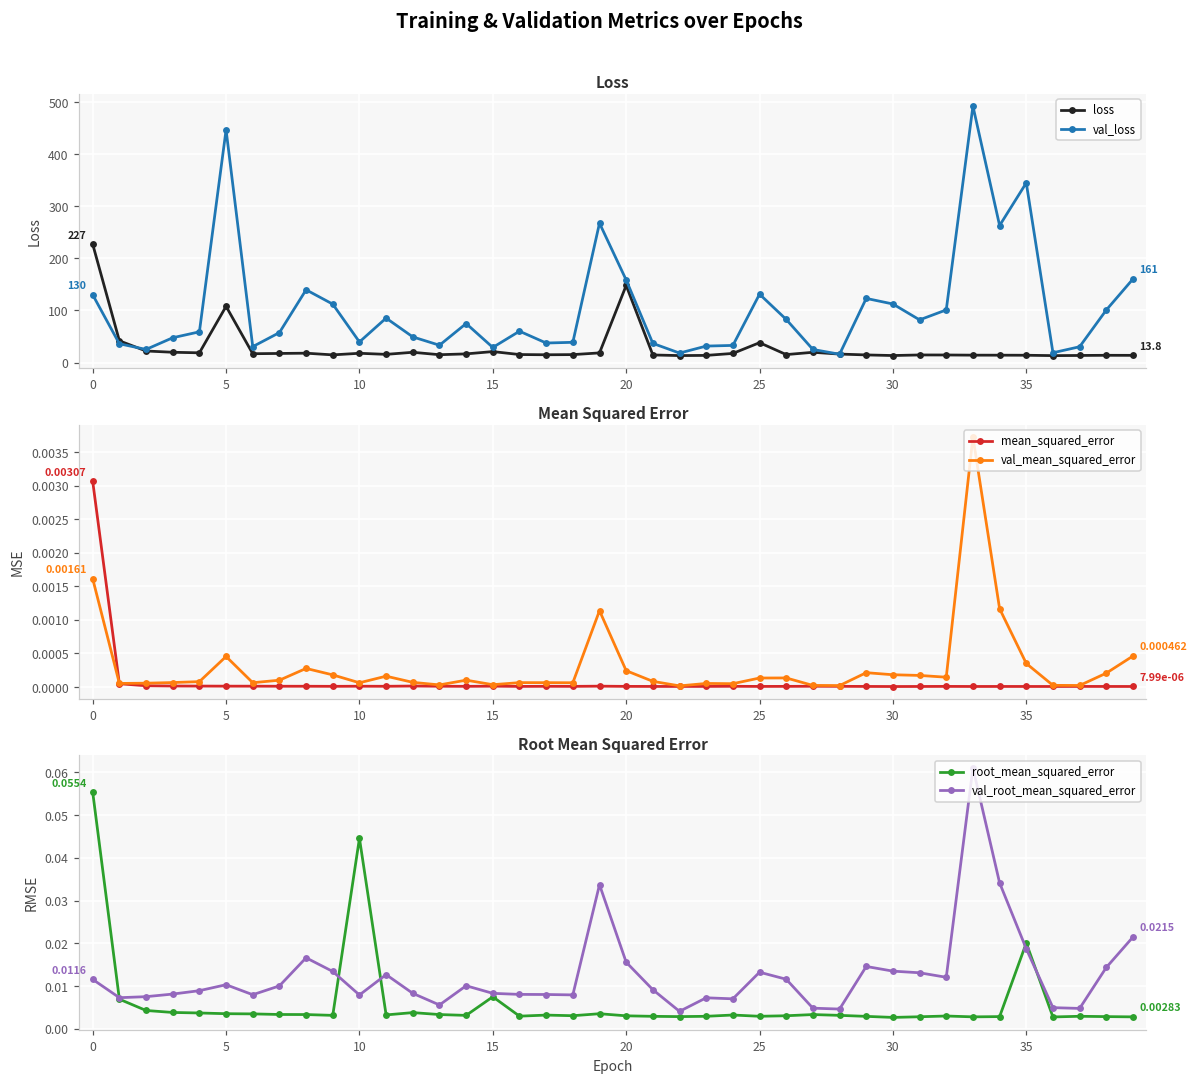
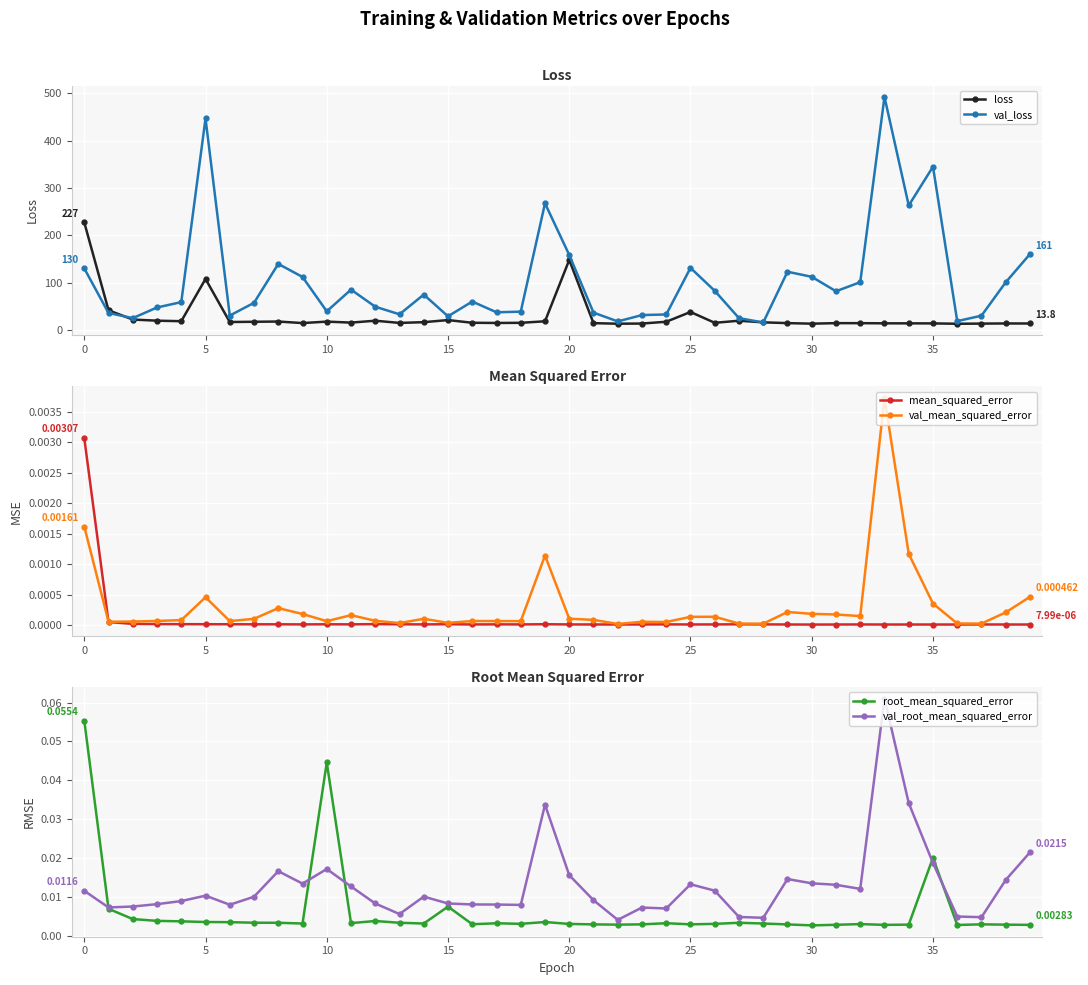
Mean Squared Error, val_mean_squared_error, 20: 0.0002 -> 0.0001
Root Mean Squared Error, val_root_mean_squared_error, 10: 0.008 -> 0.017
